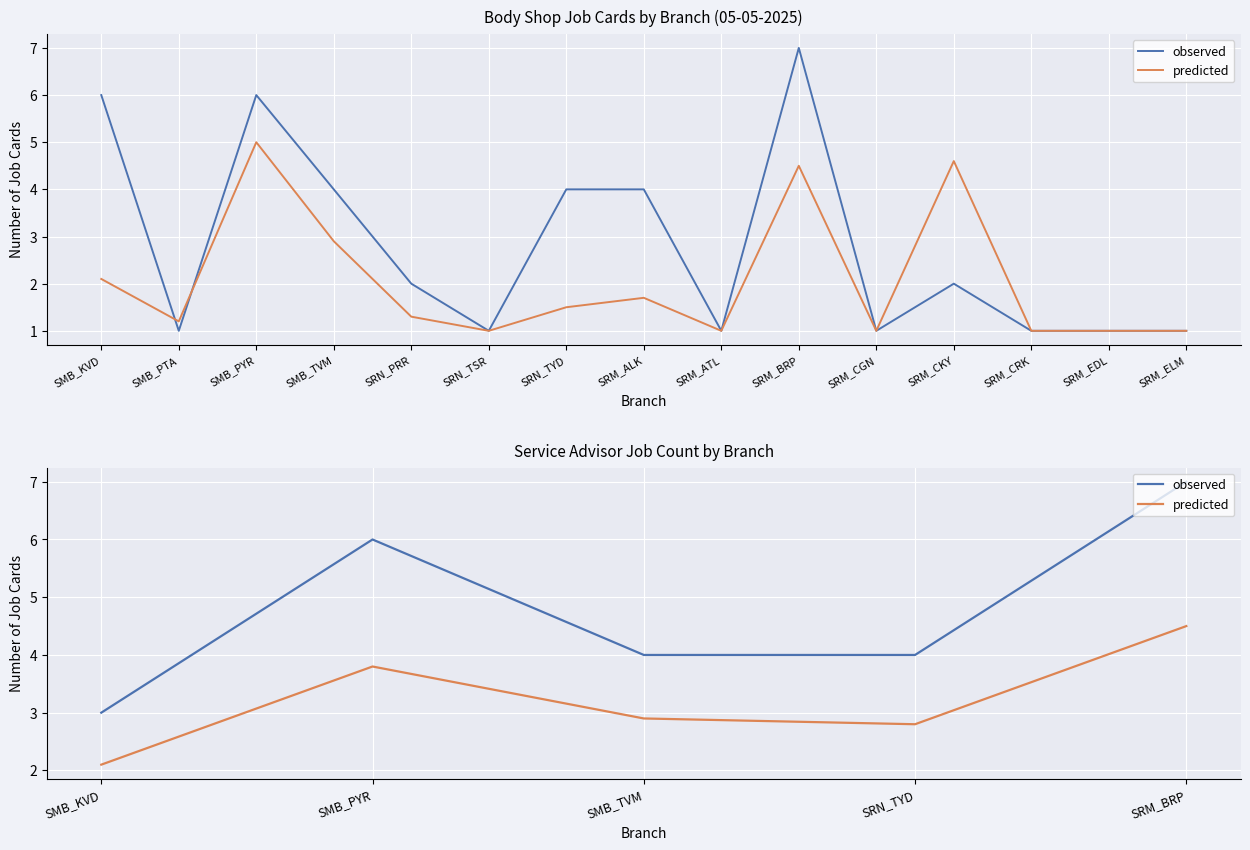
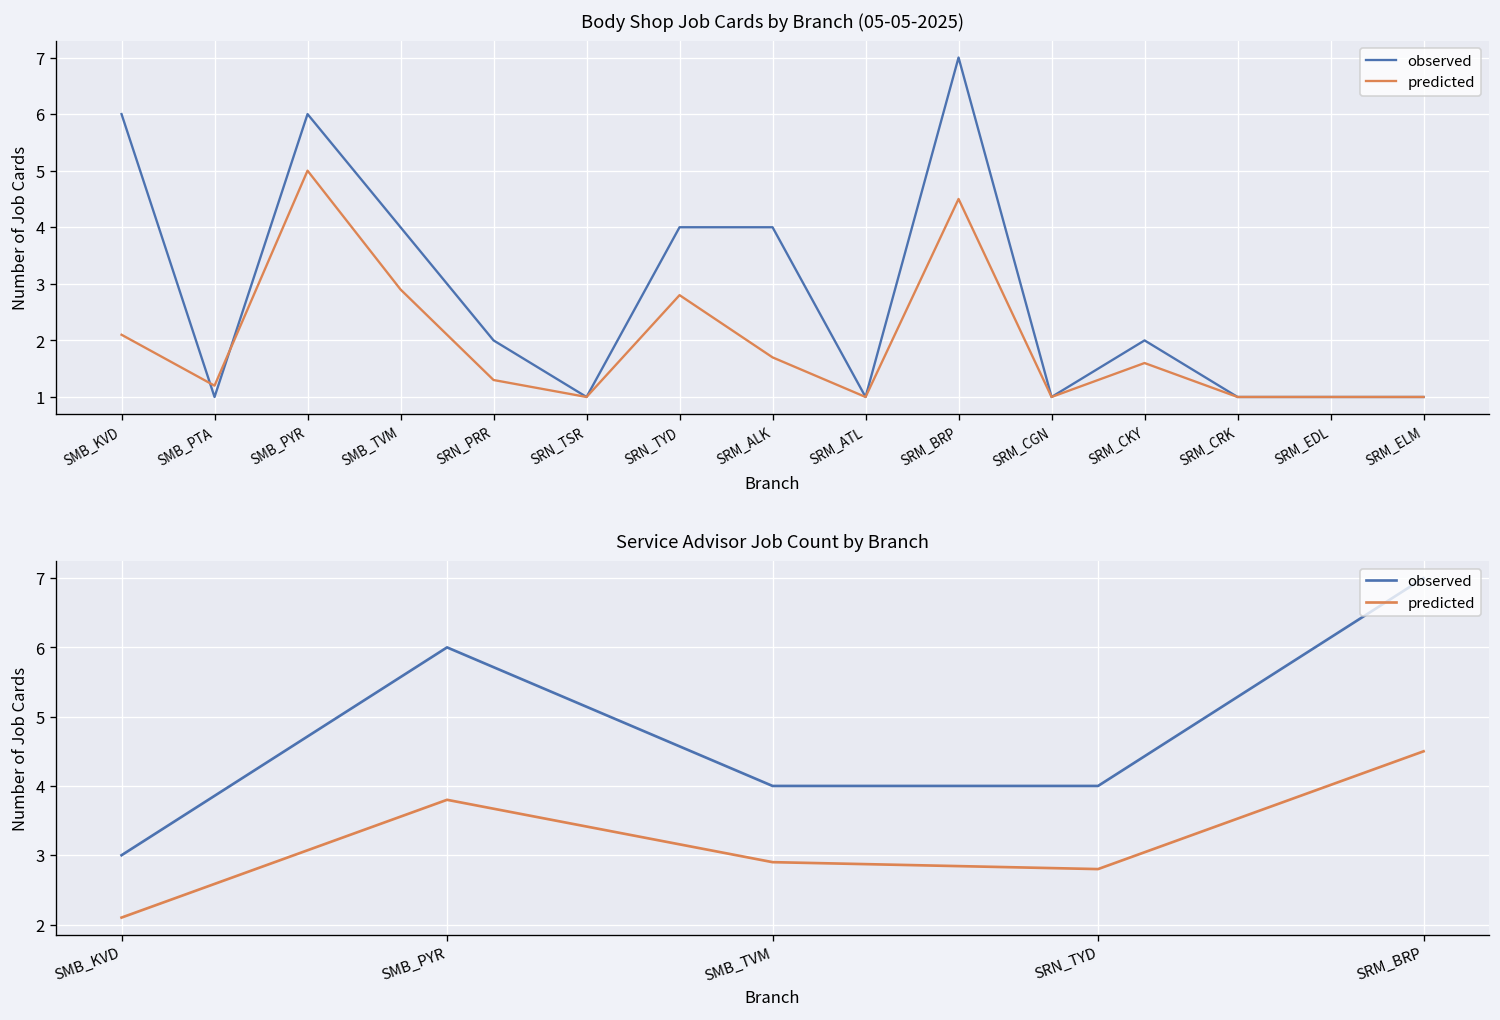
Body Shop Job Cards by Branch (05-05-2025), predicted, SRN_TYD: 1.5 -> 2.8
Body Shop Job Cards by Branch (05-05-2025), predicted, SRM_CKY: 4.6 -> 1.6
